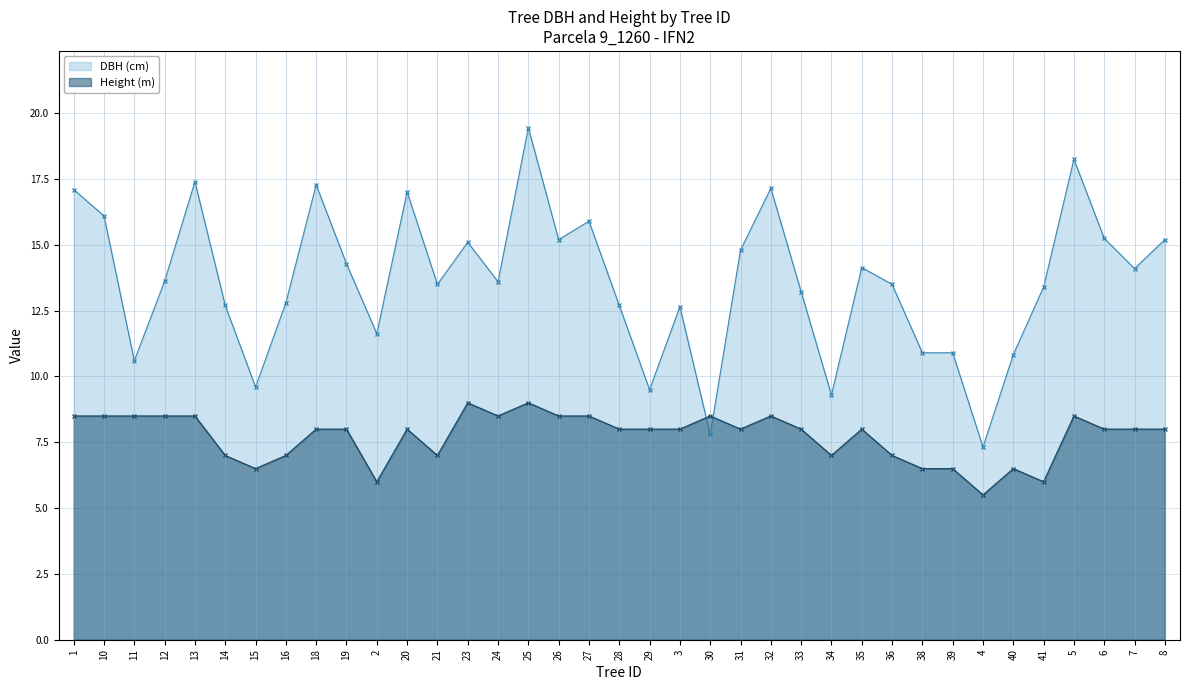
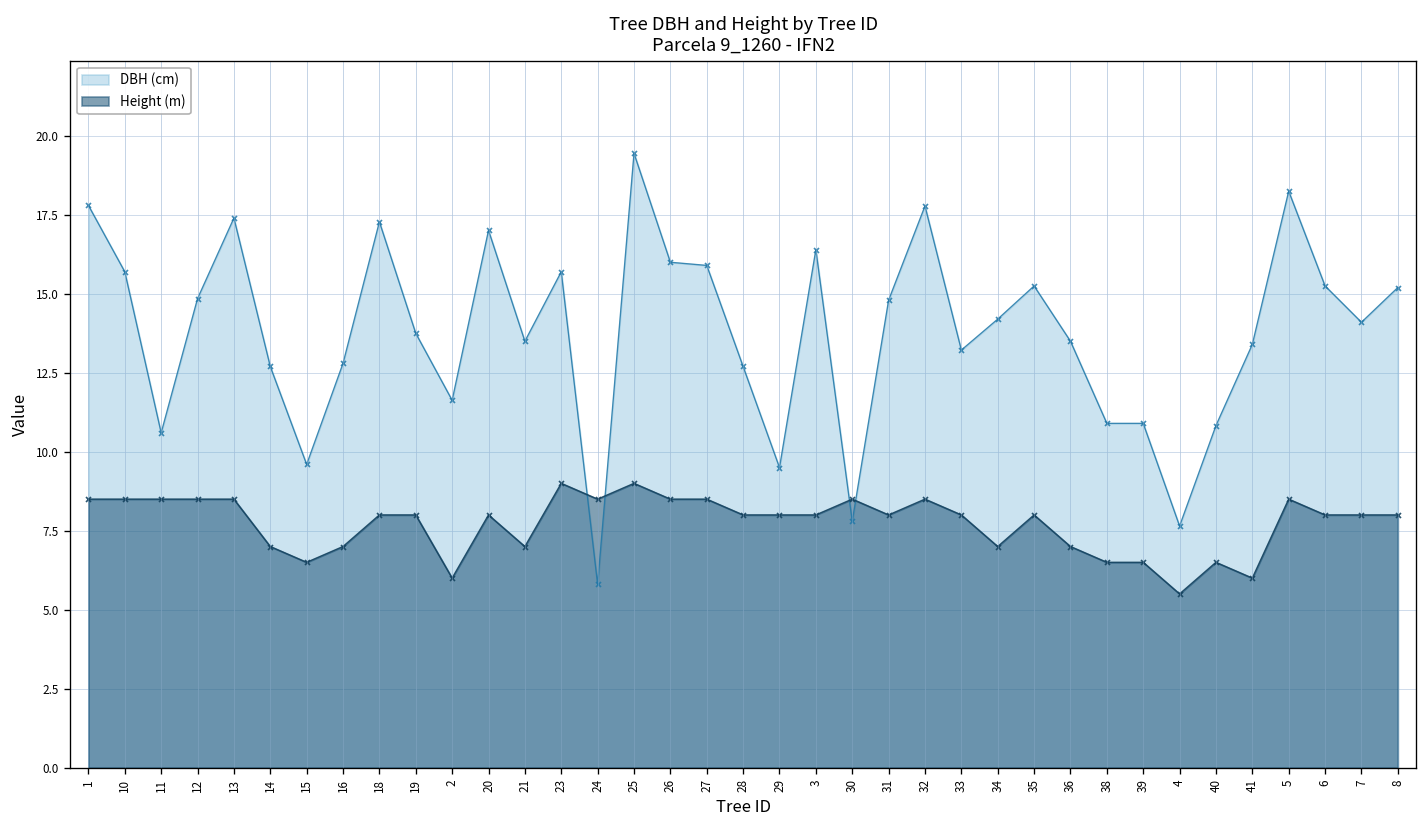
DBH (cm), 1: 17.1 -> 17.8
DBH (cm), 10: 16.1 -> 15.7
DBH (cm), 12: 13.6 -> 14.9
DBH (cm), 19: 14.3 -> 13.8
DBH (cm), 23: 15.1 -> 15.7
DBH (cm), 24: 13.6 -> 5.8
DBH (cm), 26: 15.2 -> 16.0
DBH (cm), 3: 12.7 -> 16.4
DBH (cm), 32: 17.2 -> 17.8
DBH (cm), 34: 9.3 -> 14.2
DBH (cm), 35: 14.1 -> 15.3
DBH (cm), 4: 7.3 -> 7.7
